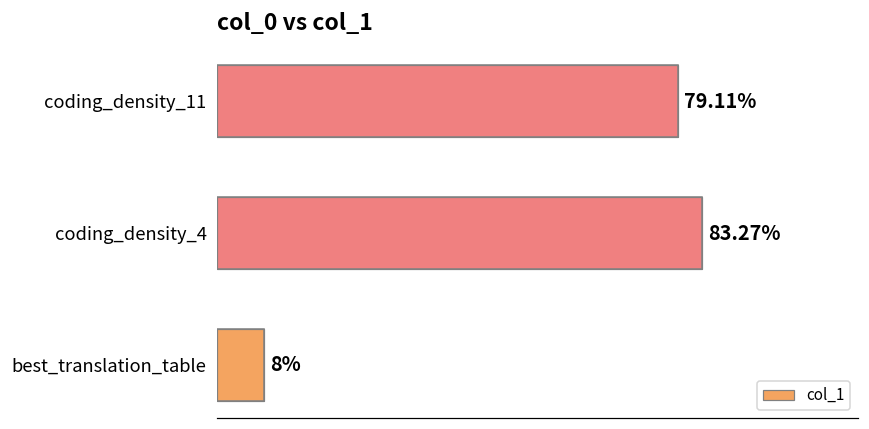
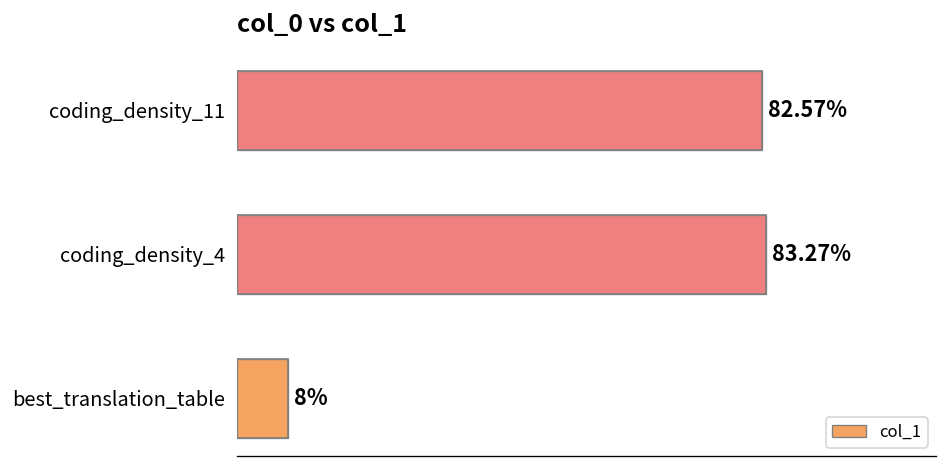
coding_density_11: 79.11% -> 82.57%
